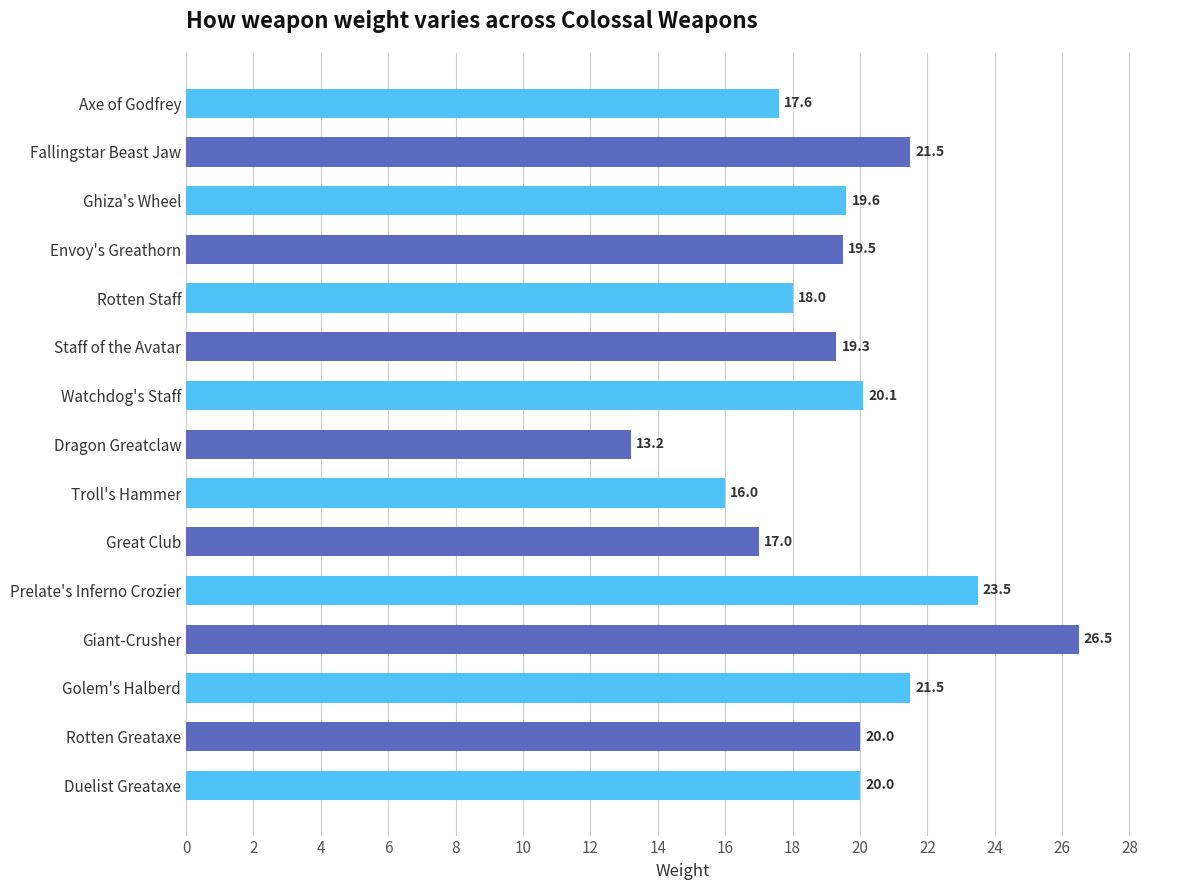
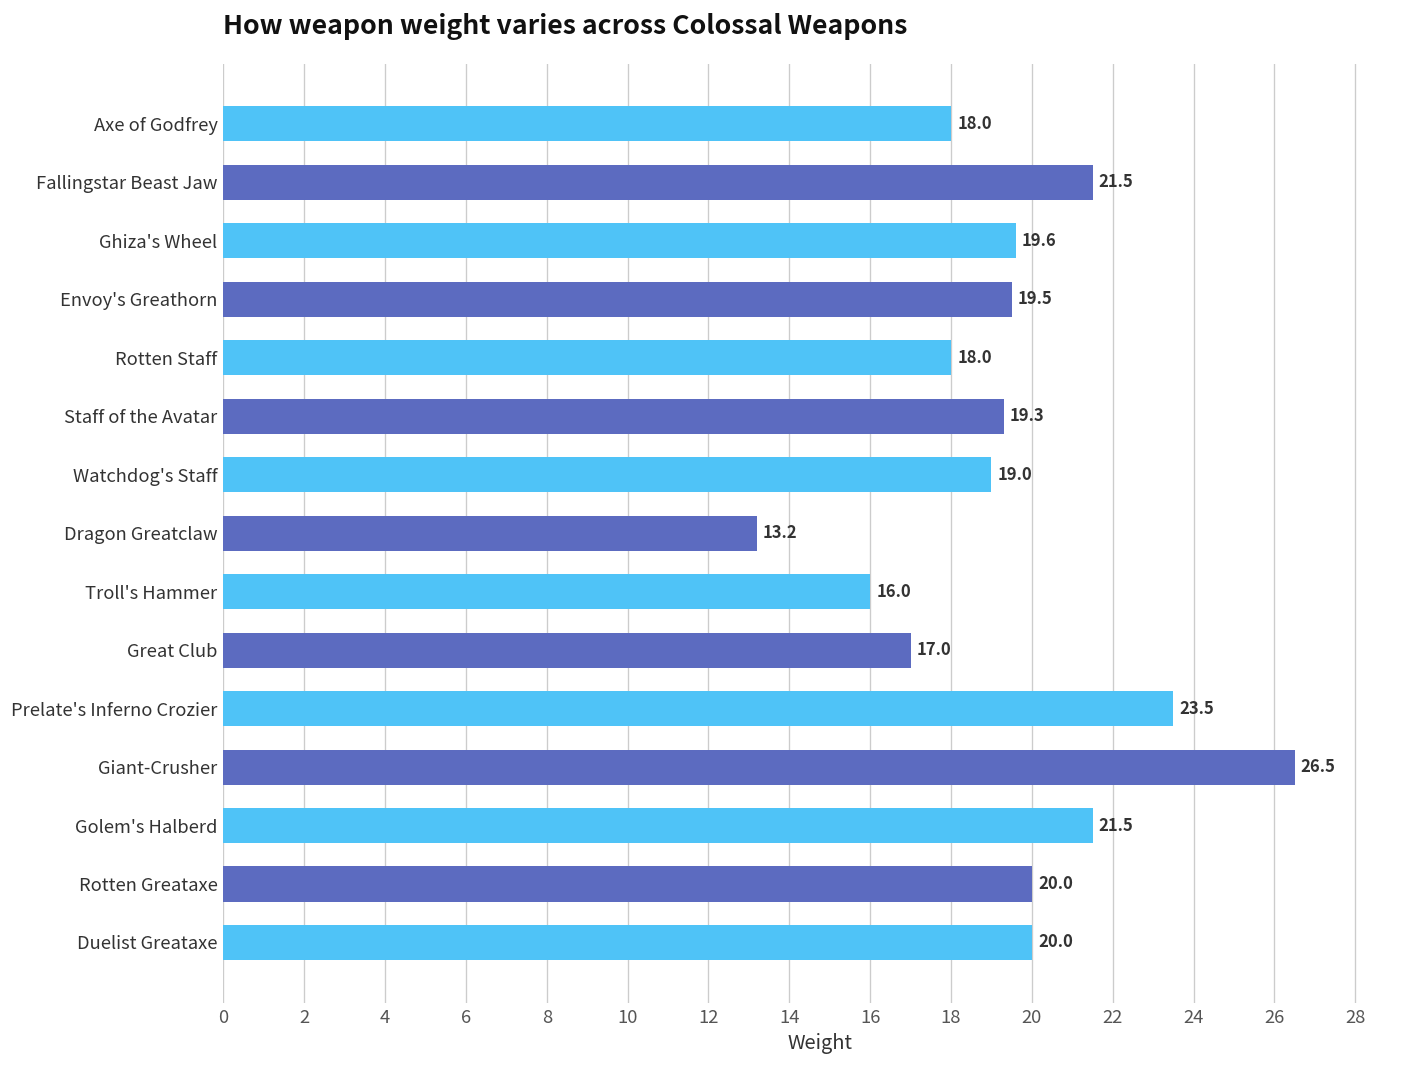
Axe of Godfrey: 17.6 -> 18.0
Watchdog's Staff: 20.1 -> 19.0
